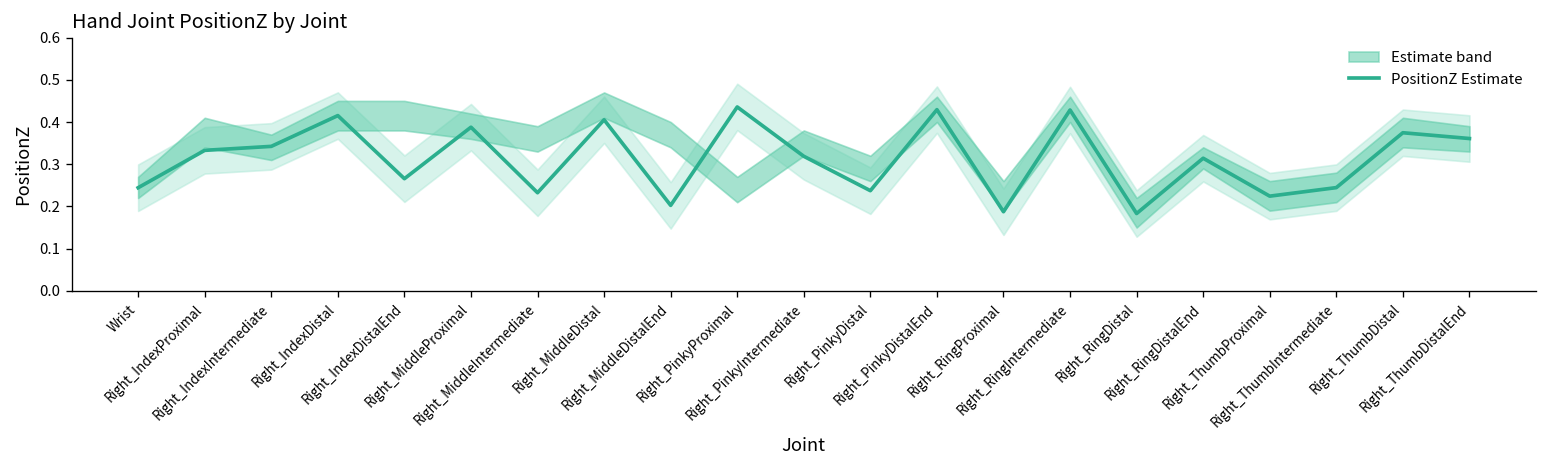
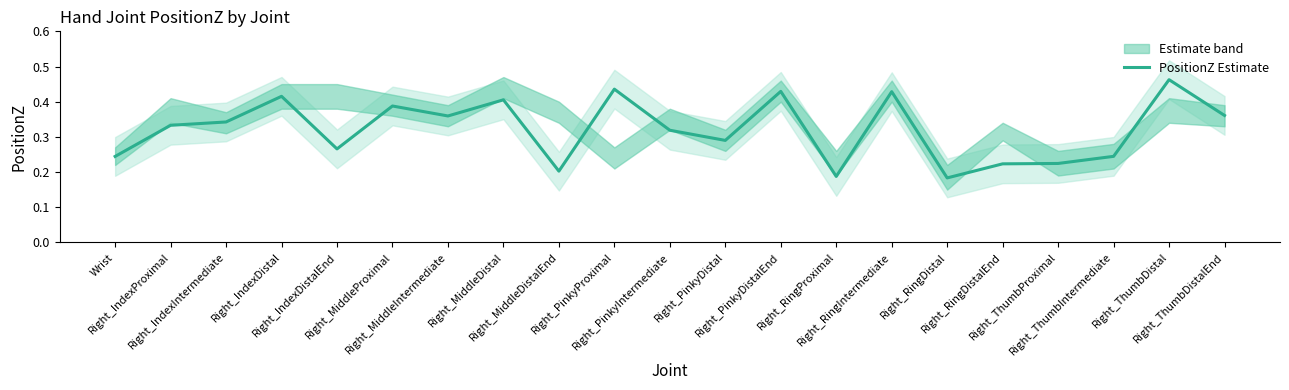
PositionZ Estimate, Right_MiddleIntermediate: 0.23 -> 0.36
PositionZ Estimate, Right_PinkyDistal: 0.24 -> 0.29
PositionZ Estimate, Right_RingDistalEnd: 0.31 -> 0.22
PositionZ Estimate, Right_ThumbDistal: 0.37 -> 0.46
